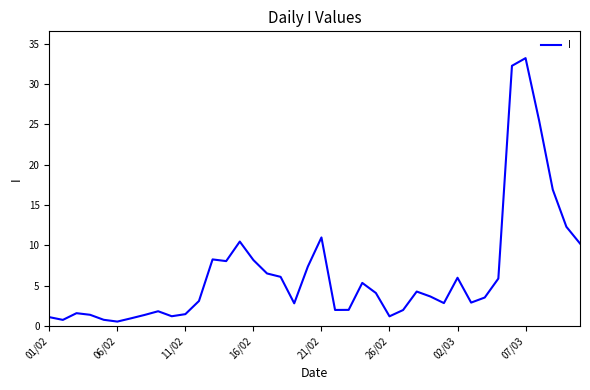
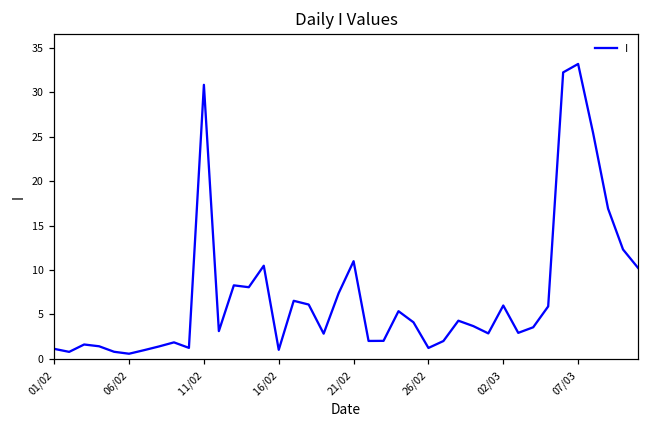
11/02: 1 -> 31
16/02: 8 -> 1
